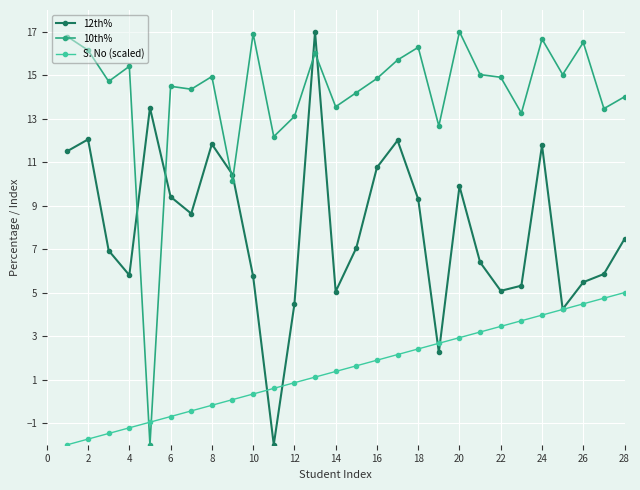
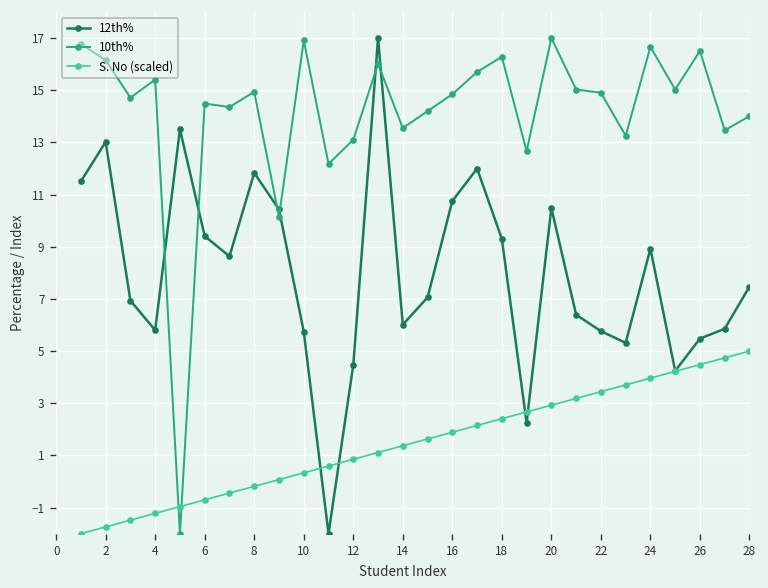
12th%, 2: 12.0 -> 13.0
12th%, 14: 5.0 -> 6.0
12th%, 20: 9.9 -> 10.5
12th%, 22: 5.1 -> 5.8
12th%, 24: 11.8 -> 8.9
